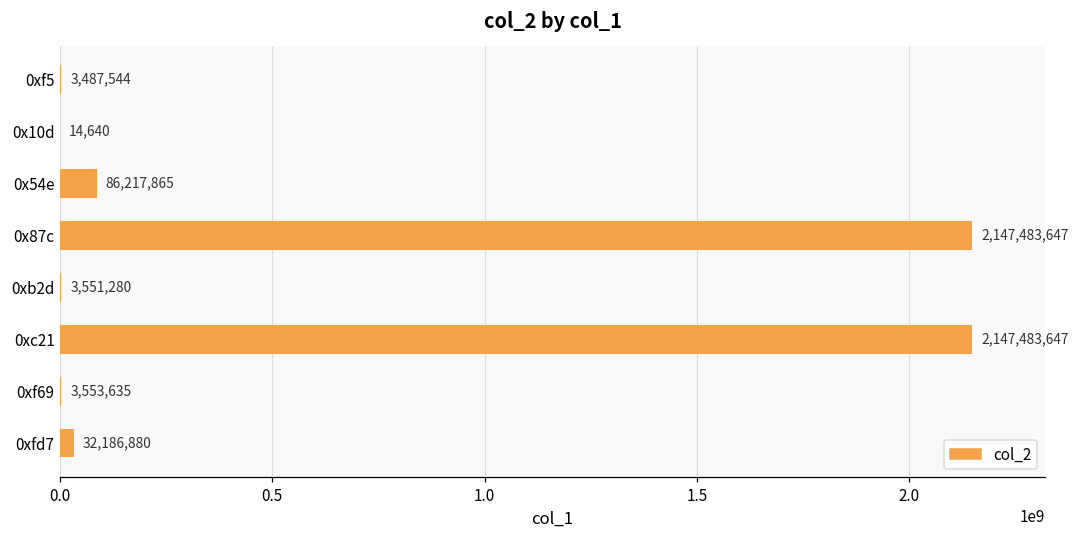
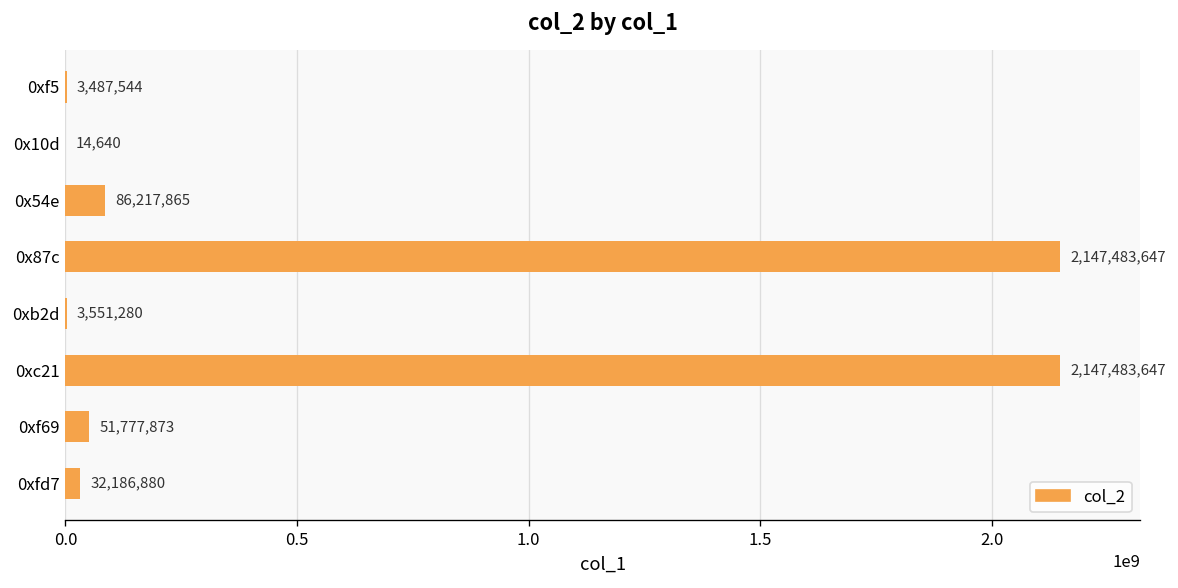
0xf69: 3,553,635 -> 51,777,873
